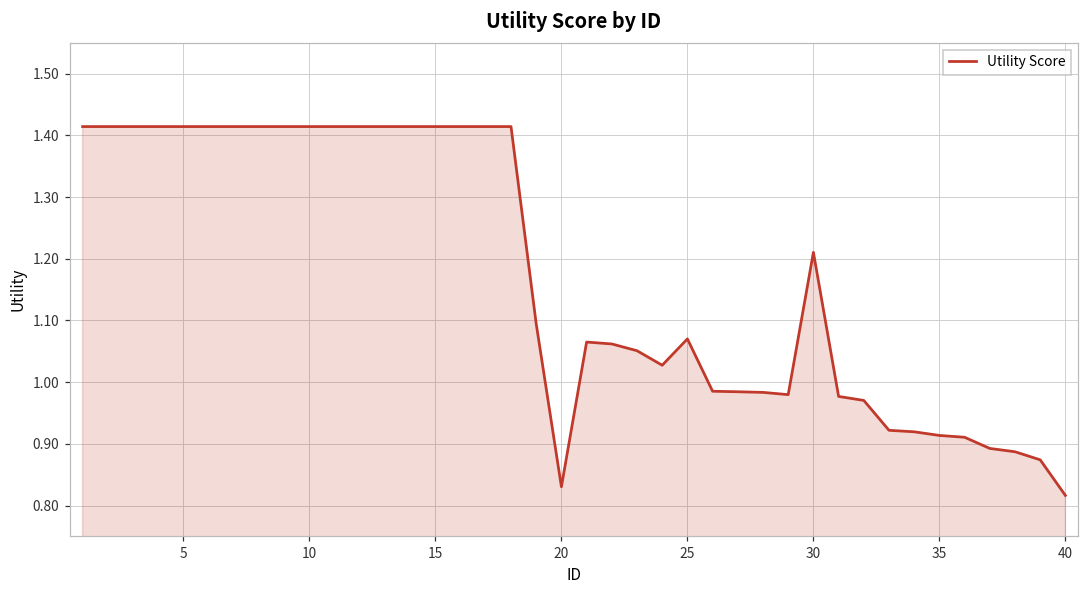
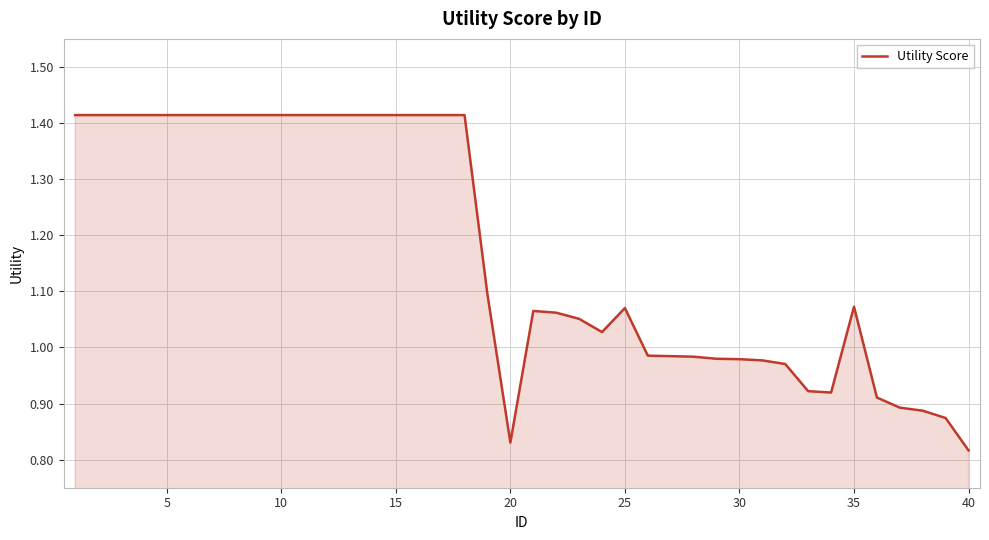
30: 1.21 -> 0.98
35: 0.91 -> 1.07
